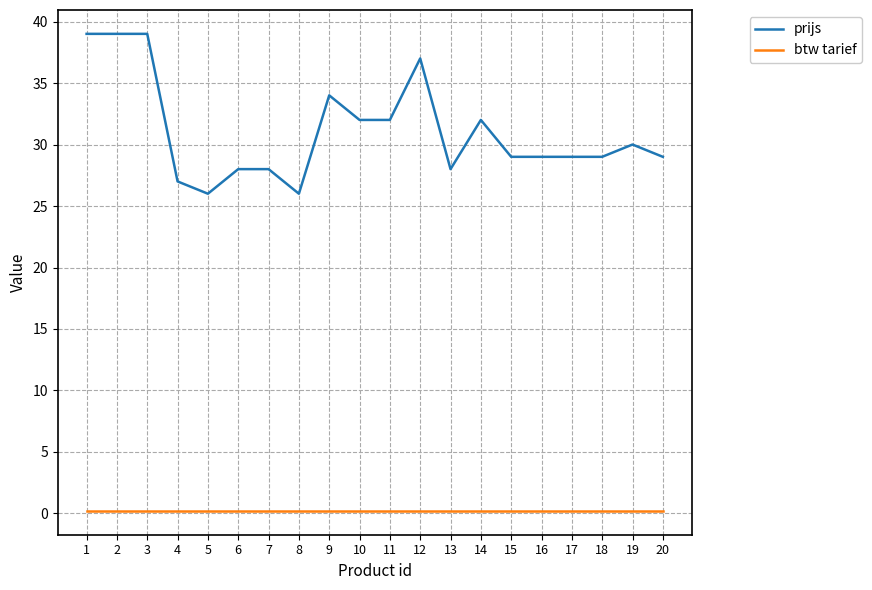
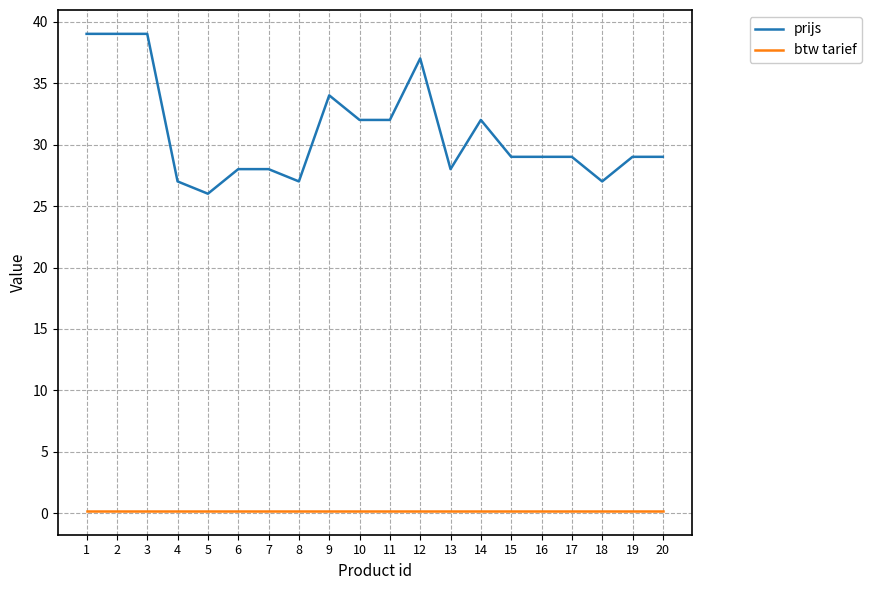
prijs, 8: 26 -> 27
prijs, 18: 29 -> 27
prijs, 19: 30 -> 29
